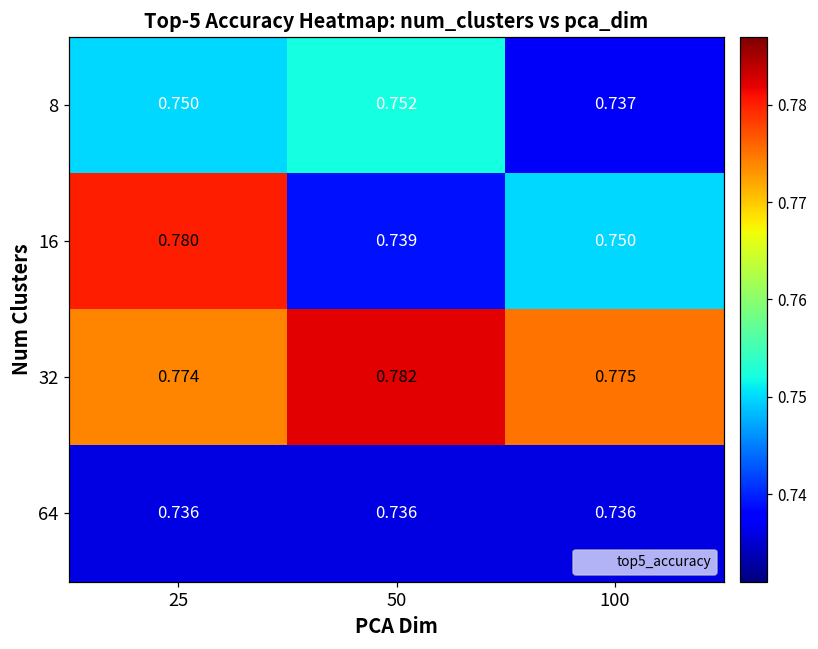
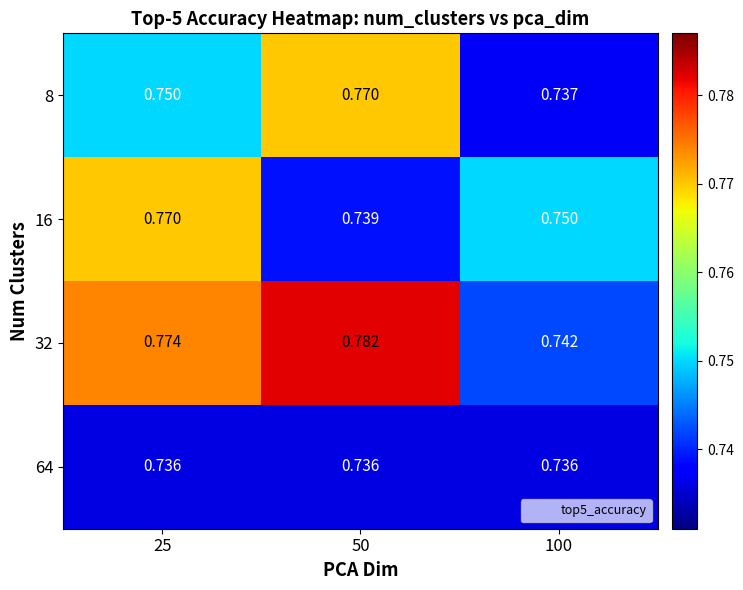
8, 50: 0.752 -> 0.770
16, 25: 0.780 -> 0.770
32, 100: 0.775 -> 0.742
